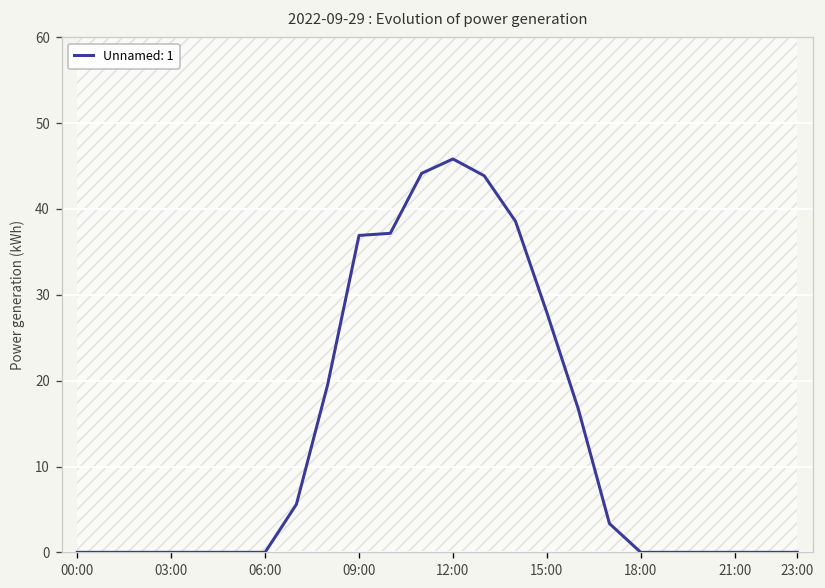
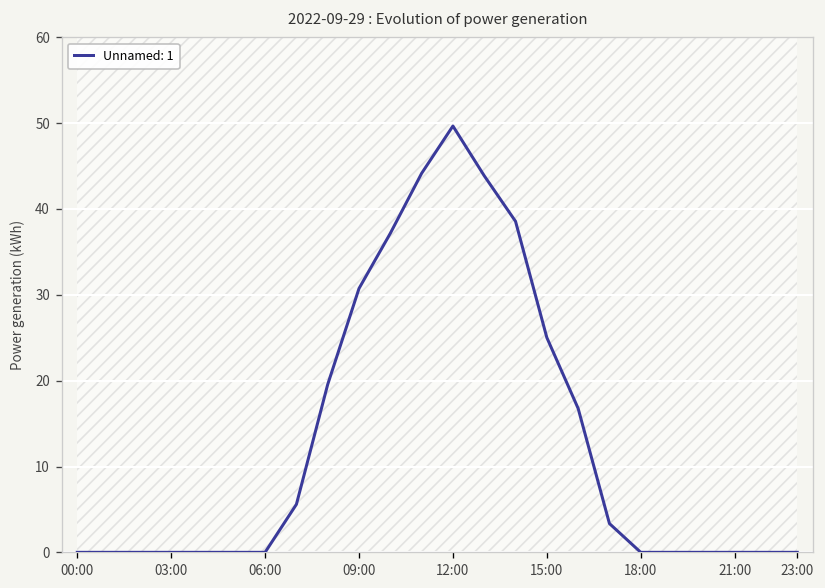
Unnamed: 1, 09:00: 37 -> 31
Unnamed: 1, 12:00: 46 -> 50
Unnamed: 1, 15:00: 28 -> 25
